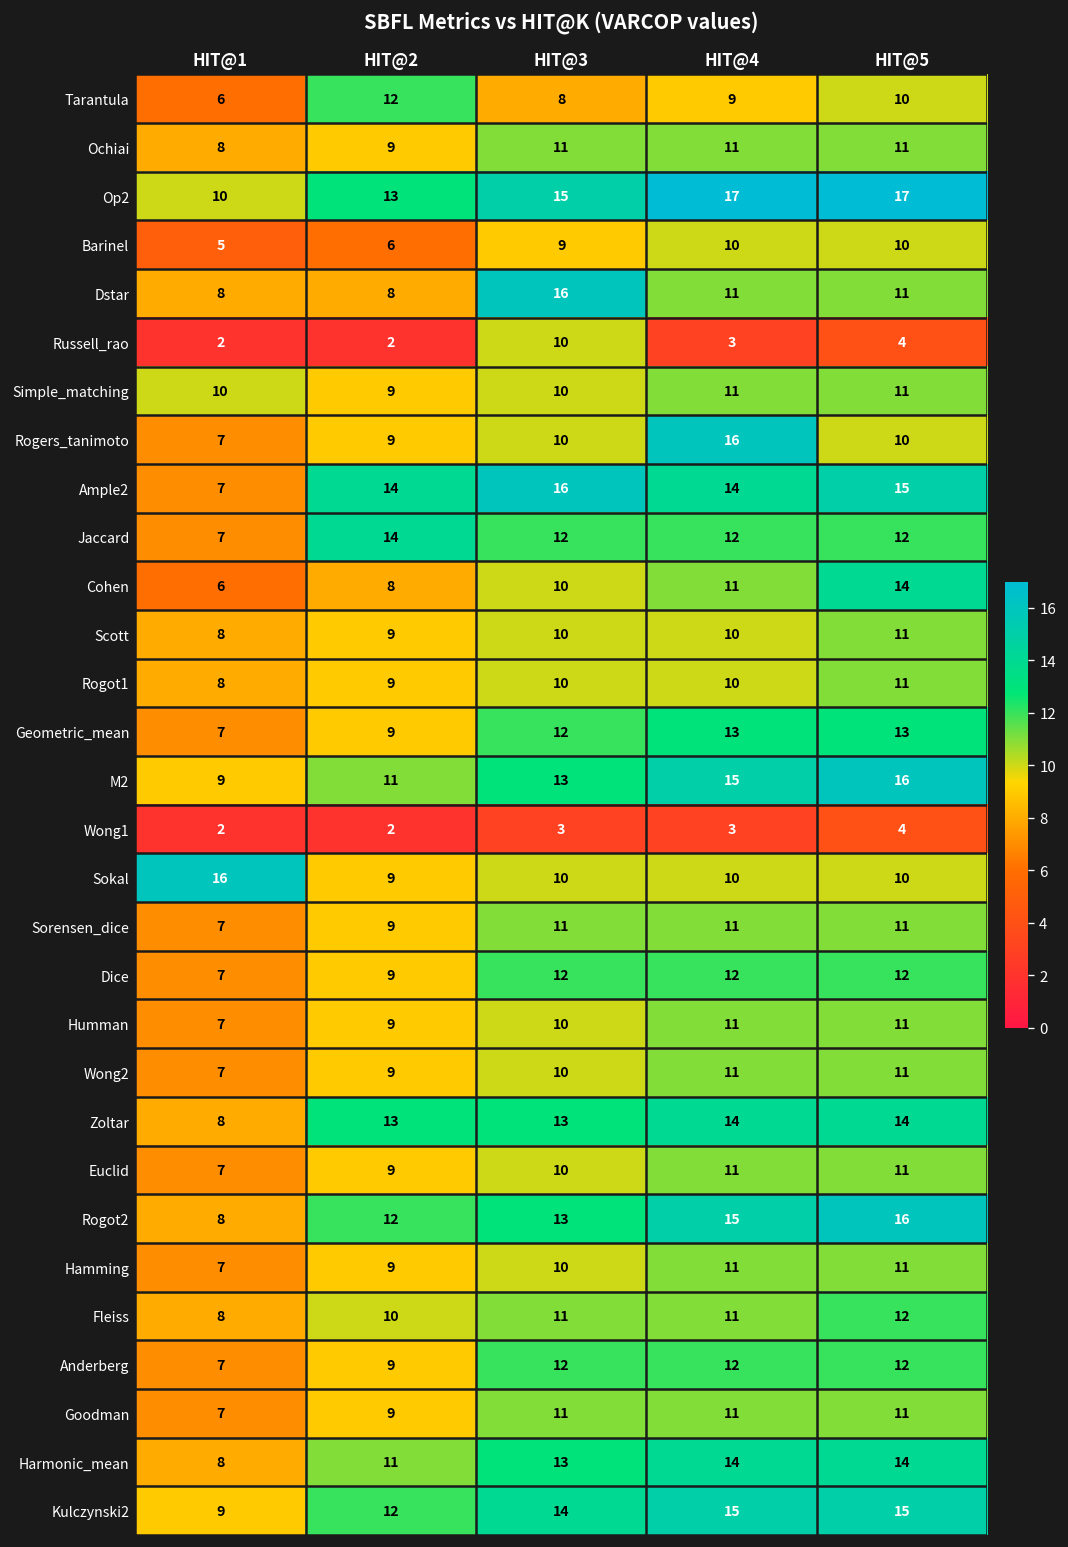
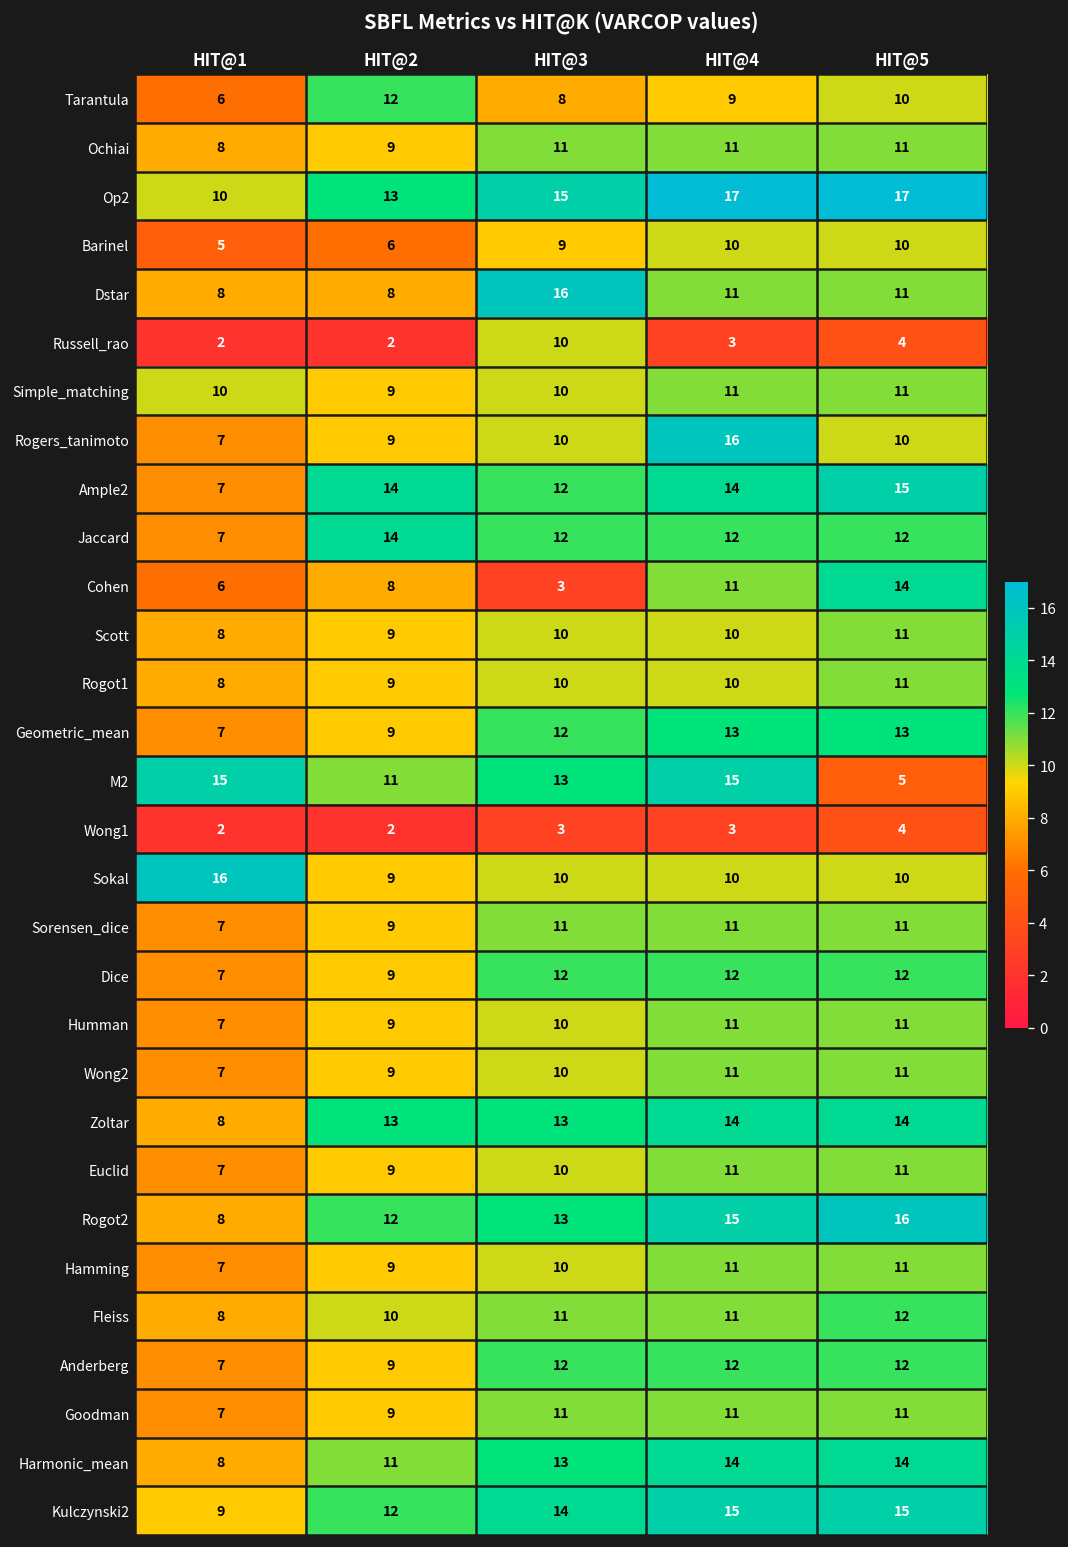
Ample2, HIT@3: 16 -> 12
Cohen, HIT@3: 10 -> 3
M2, HIT@1: 9 -> 15
M2, HIT@5: 16 -> 5
